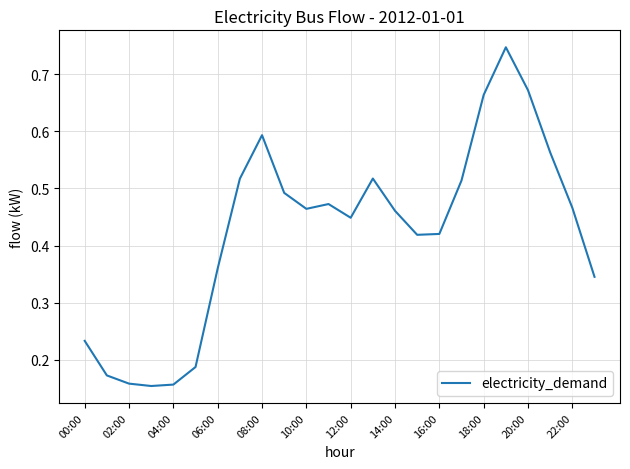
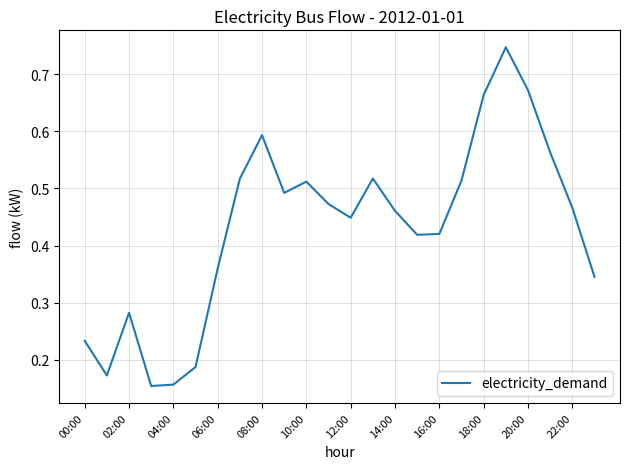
02:00: 0.16 -> 0.28
10:00: 0.46 -> 0.51
